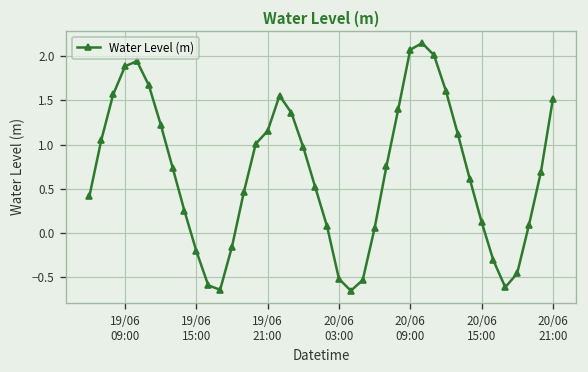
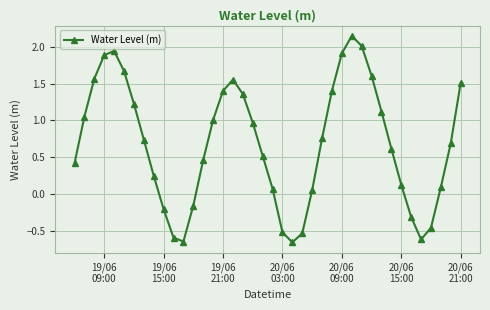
19/06 21:00: 1.2 -> 1.4
20/06 09:00: 2.1 -> 1.9
